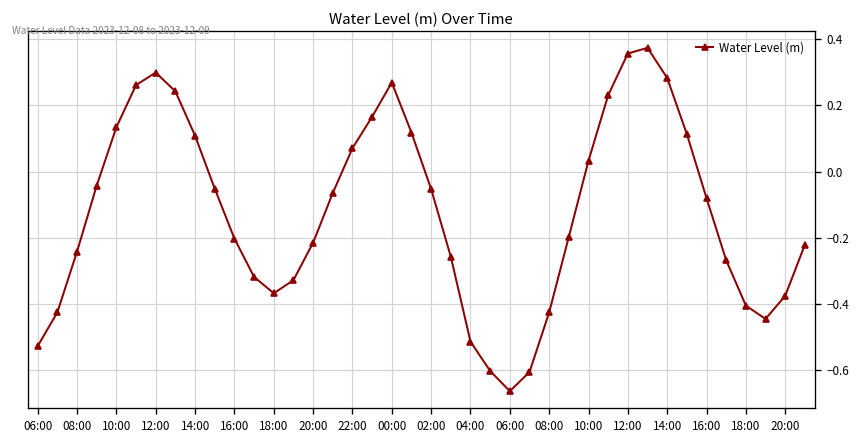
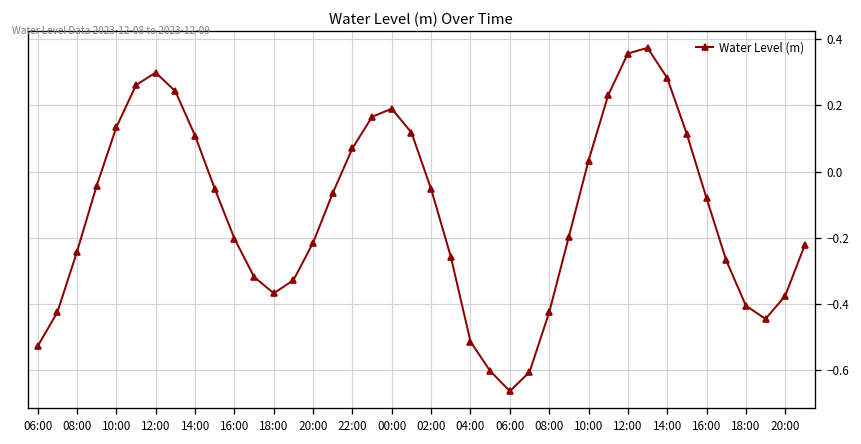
00:00: 0.27 -> 0.19
